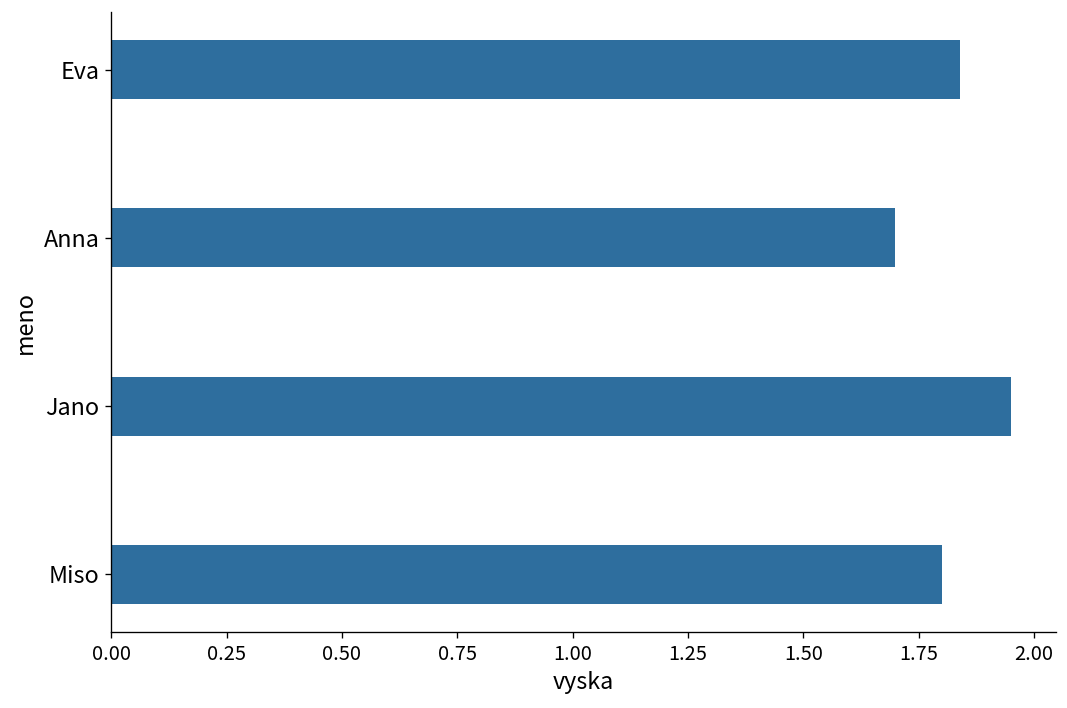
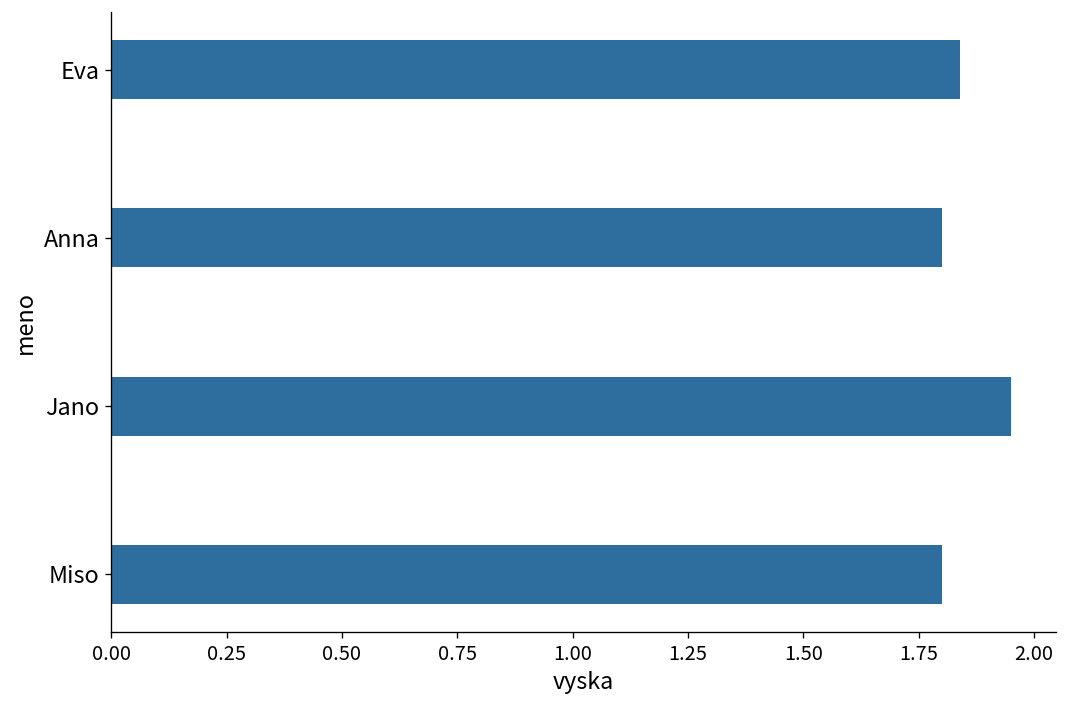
Anna: 1.7 -> 1.8
